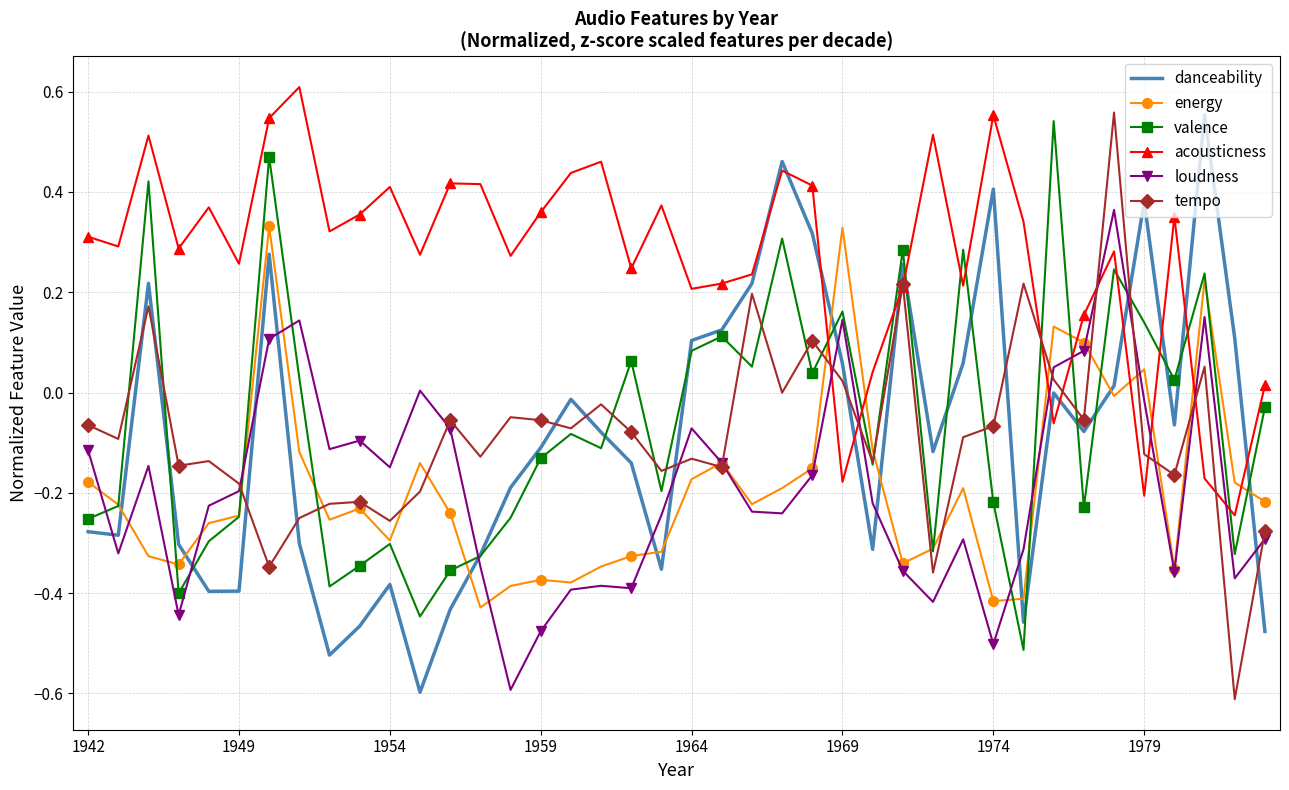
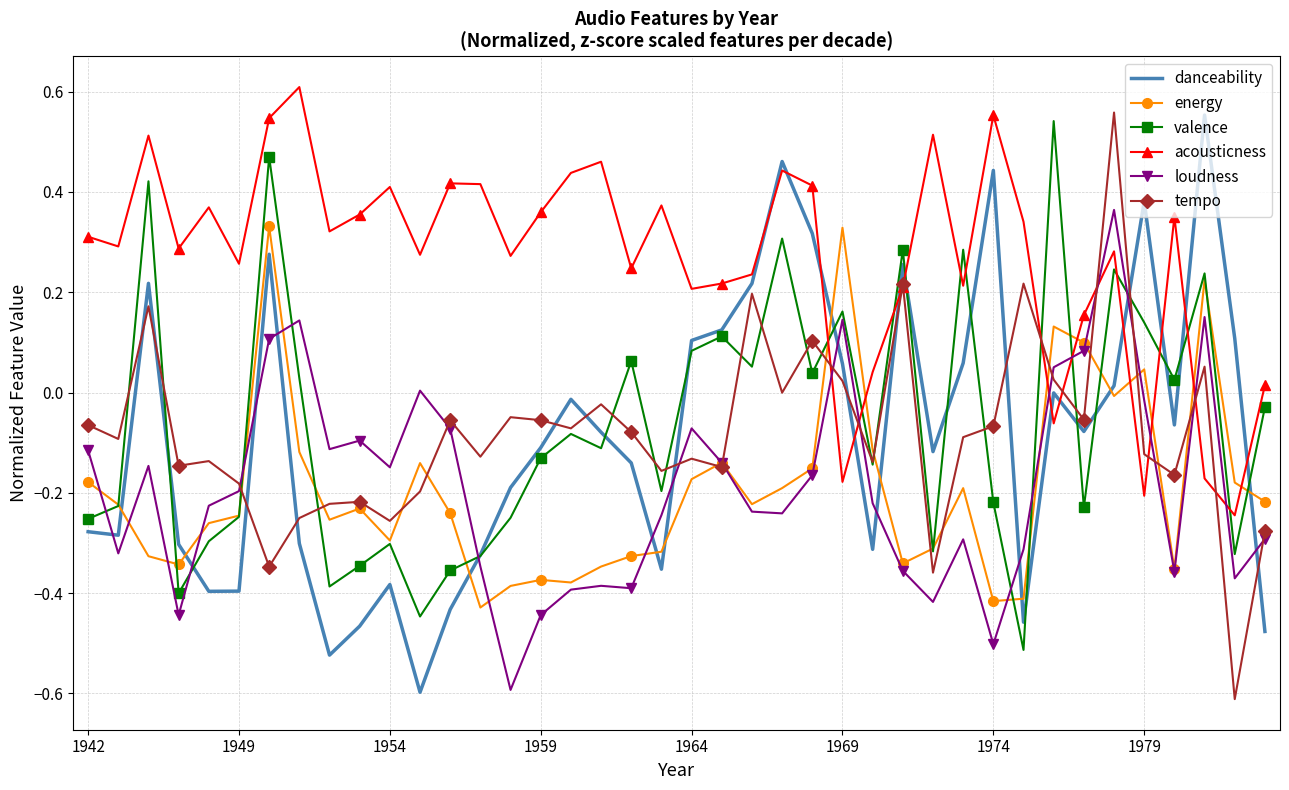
loudness, 1959: -0.48 -> -0.44
danceability, 1974: 0.41 -> 0.44
